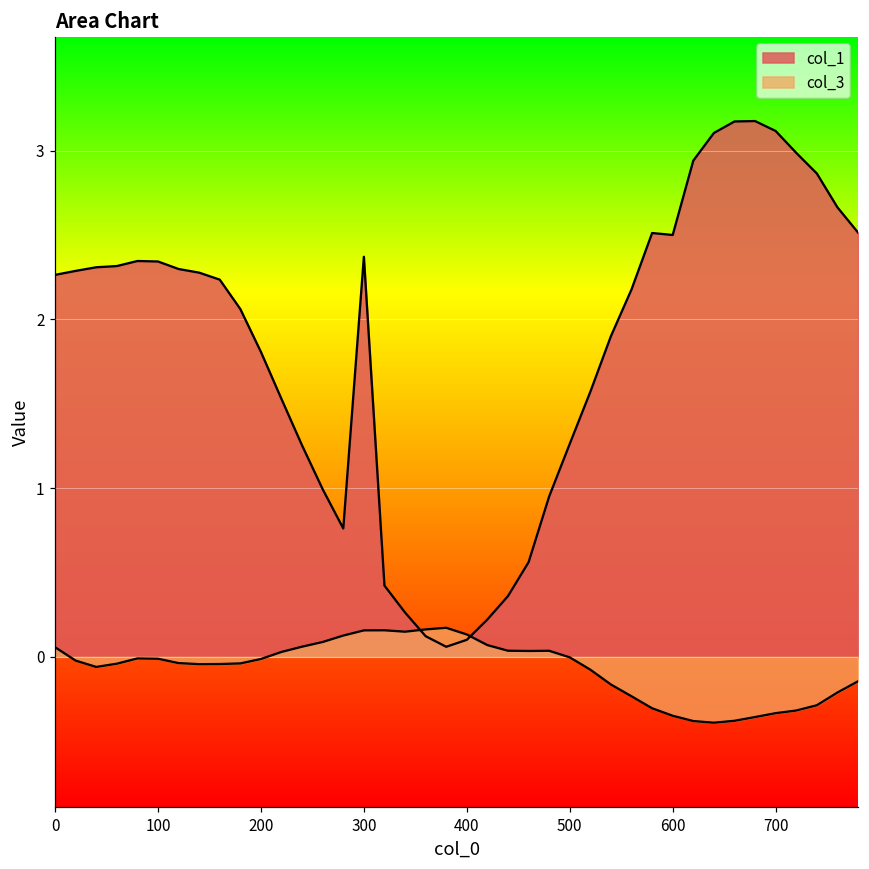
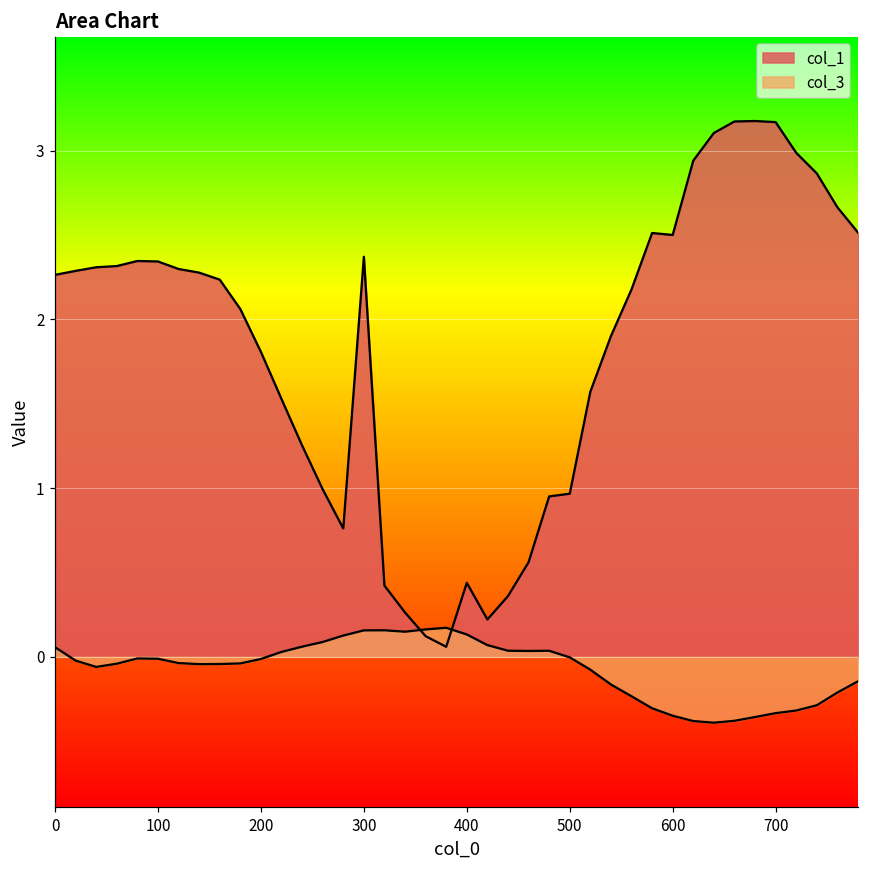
col_1, 400: 0.10 -> 0.44
col_1, 500: 1.26 -> 0.97
col_1, 700: 3.12 -> 3.17
